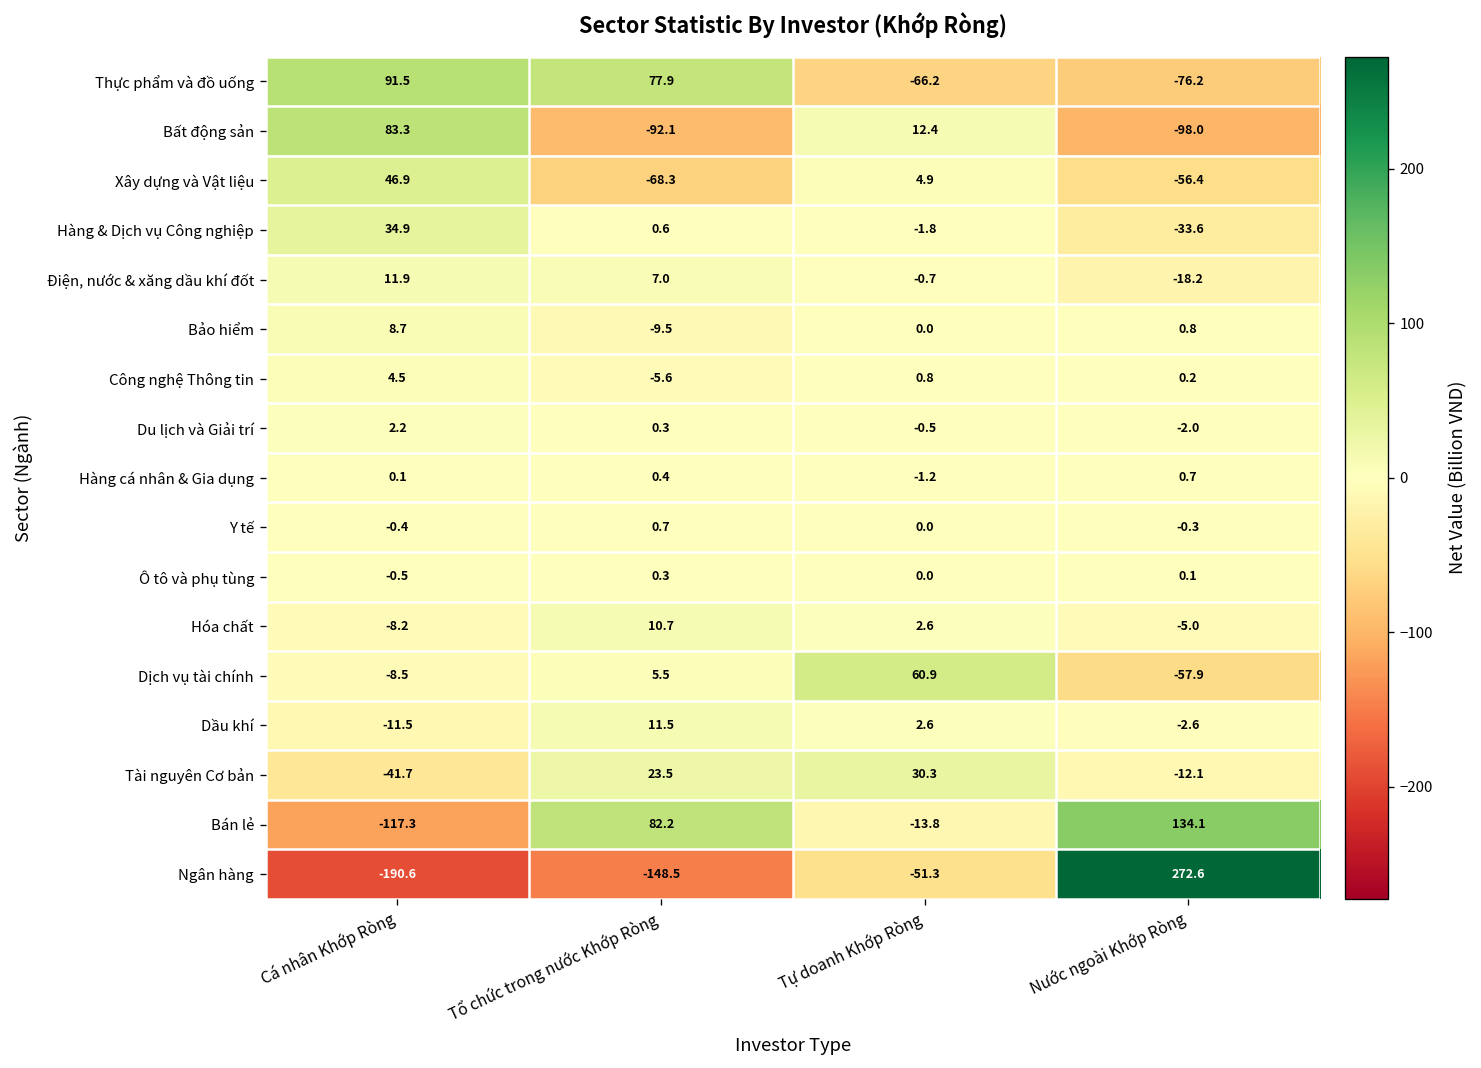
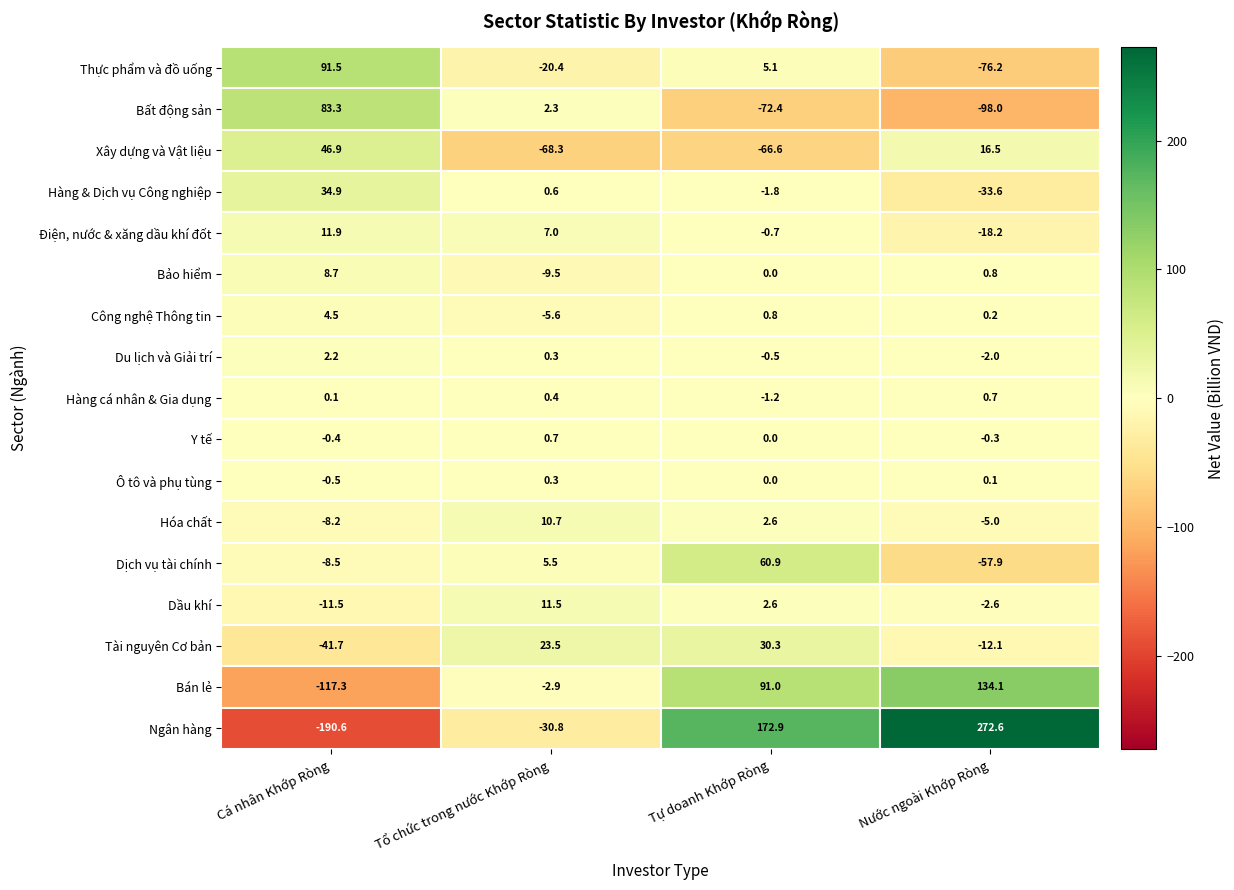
Thực phẩm và đồ uống, Tổ chức trong nước Khớp Ròng: 77.9 -> -20.4
Thực phẩm và đồ uống, Tự doanh Khớp Ròng: -66.2 -> 5.1
Bất động sản, Tổ chức trong nước Khớp Ròng: -92.1 -> 2.3
Bất động sản, Tự doanh Khớp Ròng: 12.4 -> -72.4
Xây dựng và Vật liệu, Tự doanh Khớp Ròng: 4.9 -> -66.6
Xây dựng và Vật liệu, Nước ngoài Khớp Ròng: -56.4 -> 16.5
Bán lẻ, Tổ chức trong nước Khớp Ròng: 82.2 -> -2.9
Bán lẻ, Tự doanh Khớp Ròng: -13.8 -> 91.0
Ngân hàng, Tổ chức trong nước Khớp Ròng: -148.5 -> -30.8
Ngân hàng, Tự doanh Khớp Ròng: -51.3 -> 172.9
